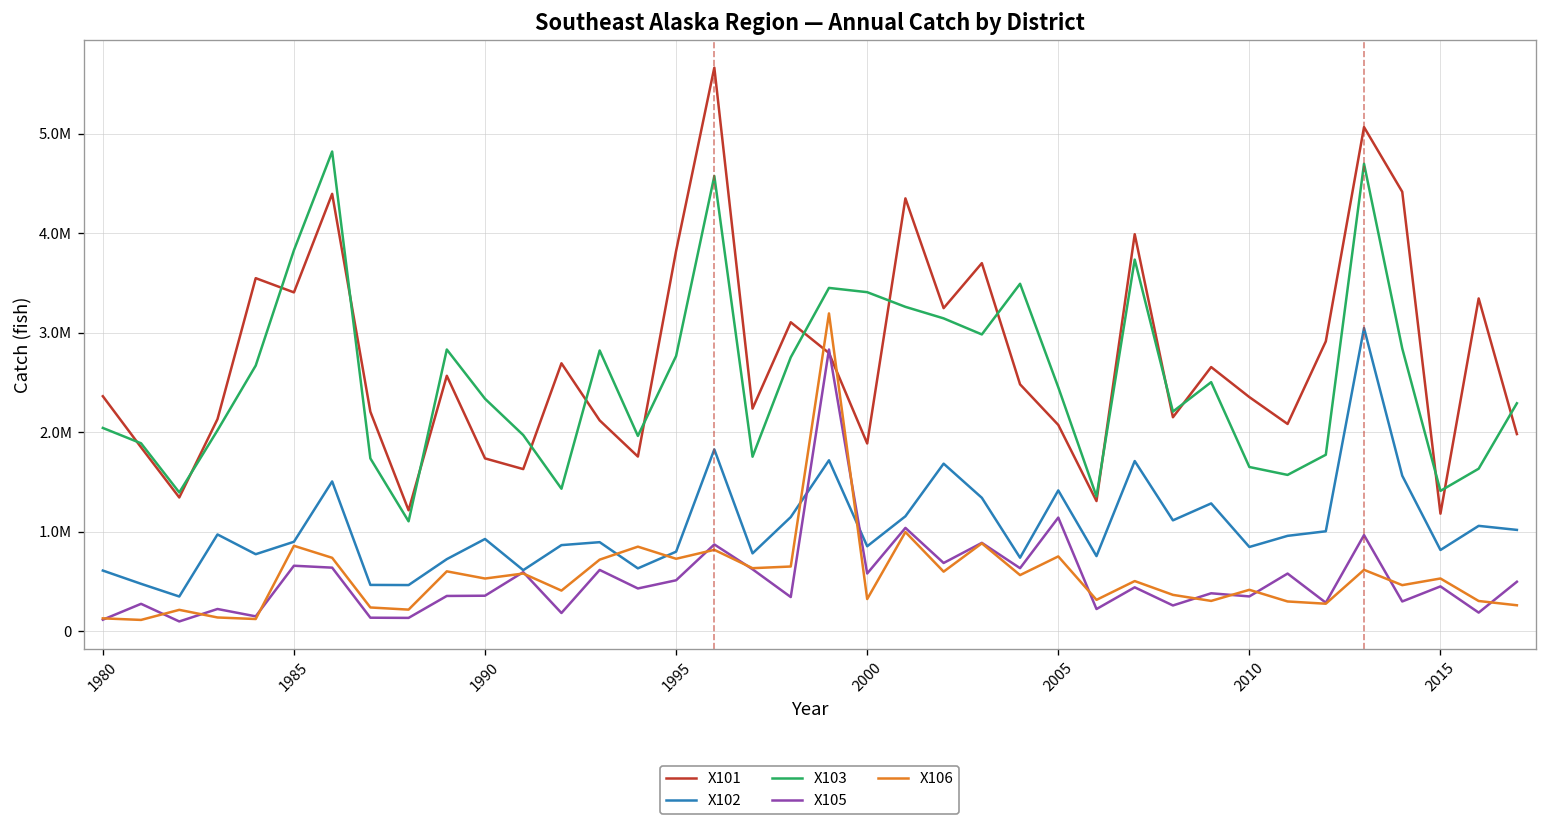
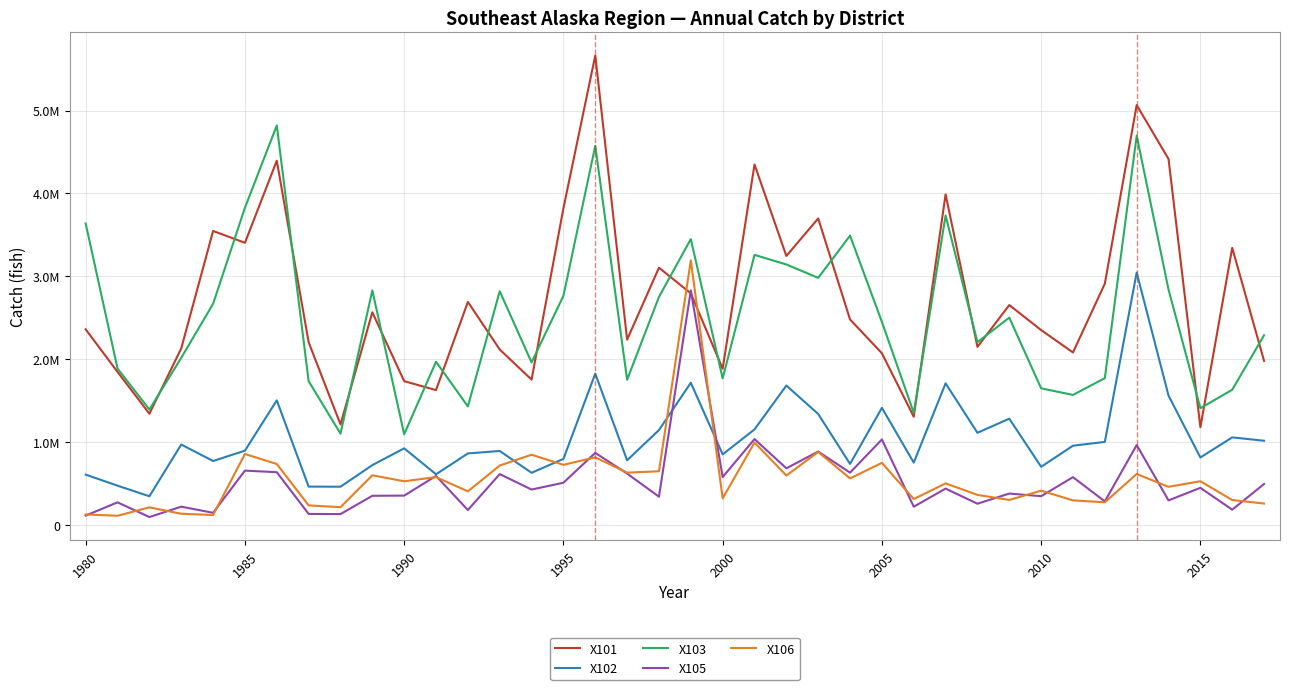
X103, 1980: 2000000 -> 3600000
X103, 1990: 2300000 -> 1100000
X103, 2000: 3400000 -> 1800000
X105, 2005: 1100000 -> 1000000
X102, 2010: 800000 -> 700000
